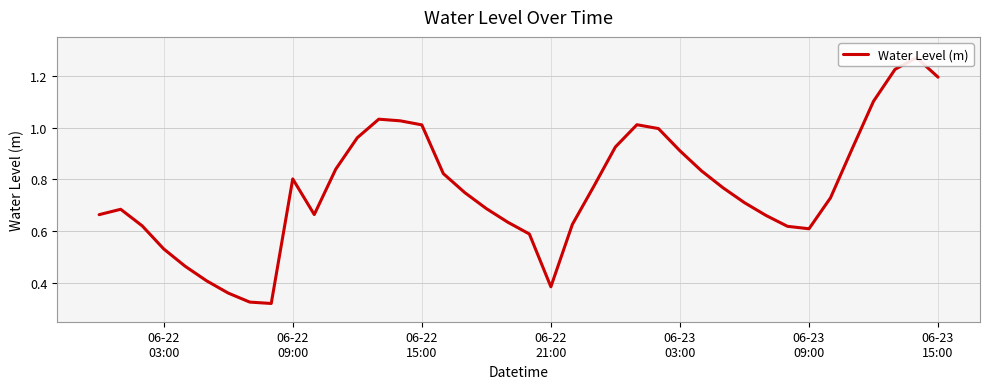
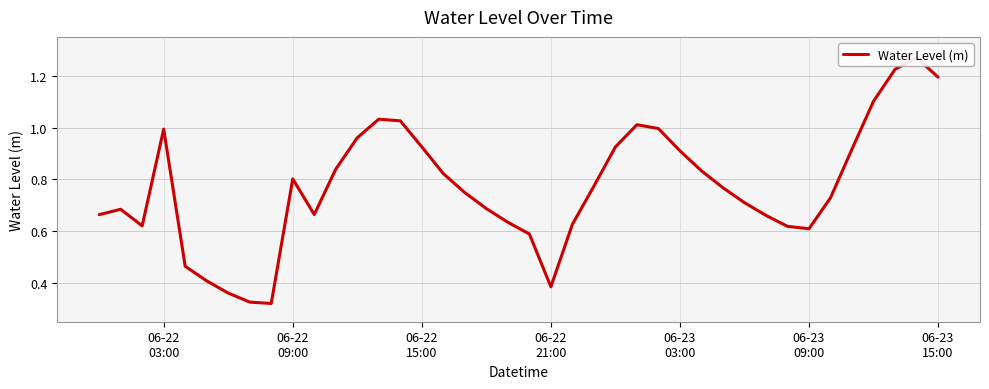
06-22 03:00: 0.53 -> 0.99
06-22 15:00: 1.01 -> 0.93
